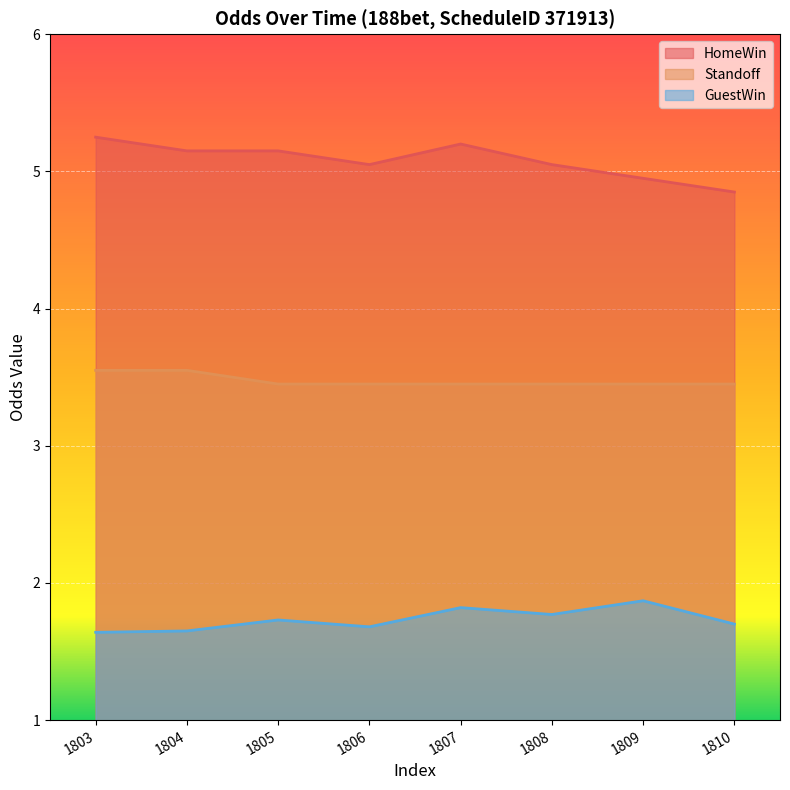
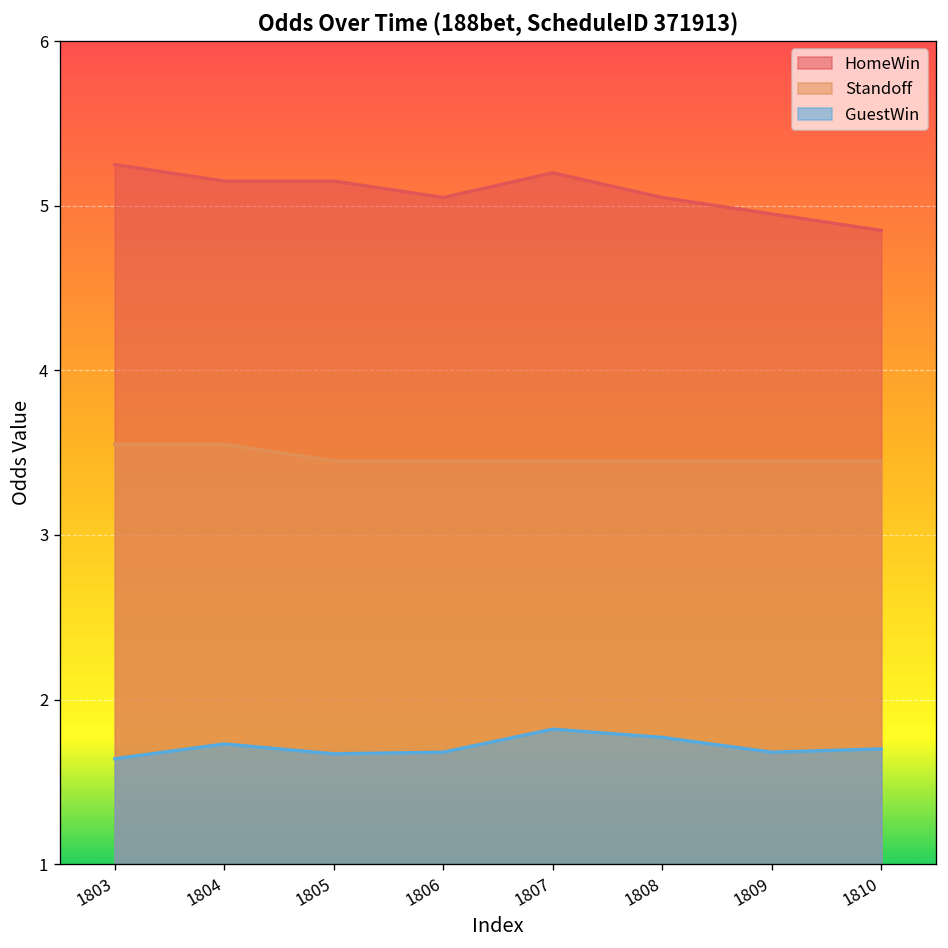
GuestWin, 1804: 1.65 -> 1.73
GuestWin, 1805: 1.73 -> 1.67
GuestWin, 1809: 1.87 -> 1.68
